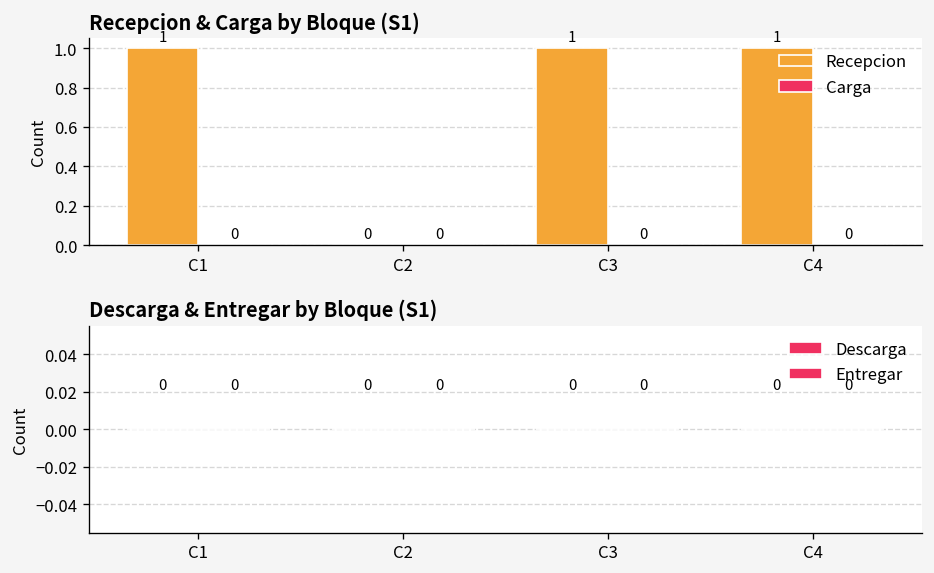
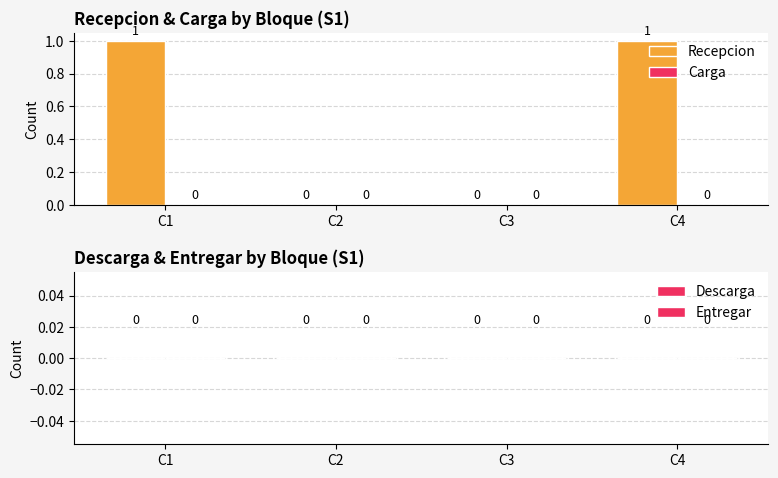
Recepcion & Carga by Bloque (S1), Recepcion, C3: 1 -> 0
